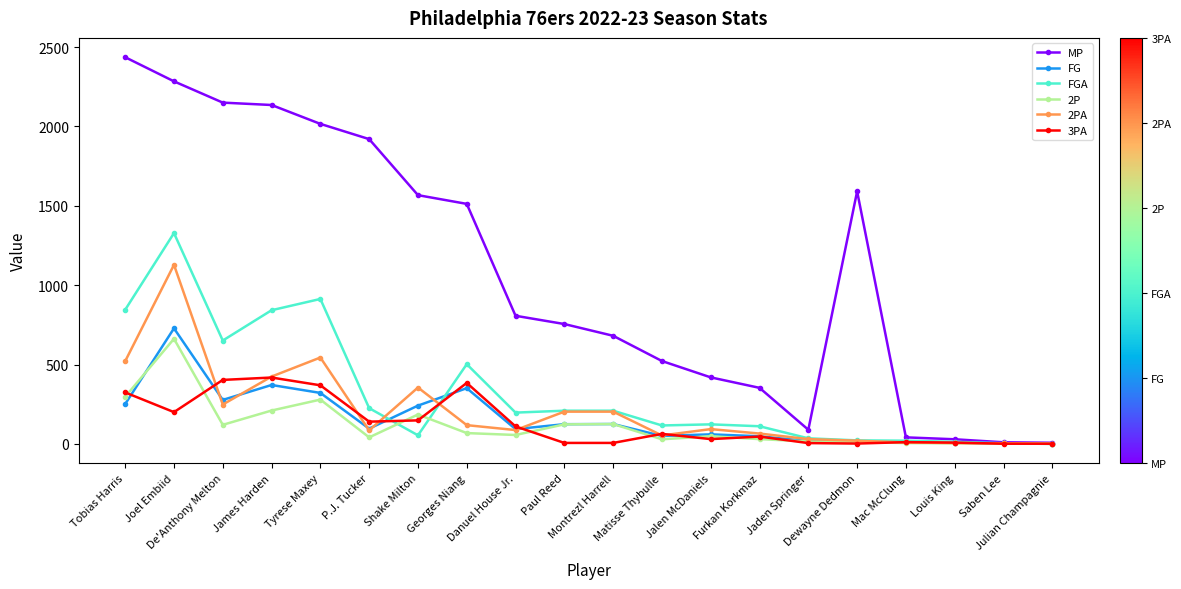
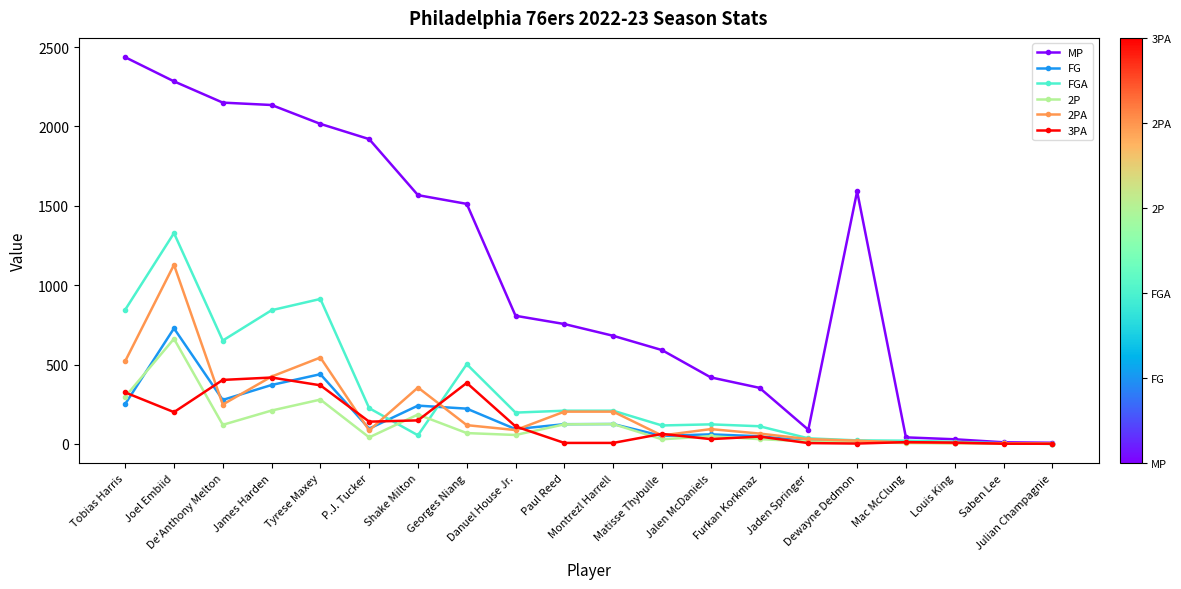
FG, Tyrese Maxey: 320 -> 440
FG, Georges Niang: 350 -> 220
MP, Matisse Thybulle: 520 -> 590
